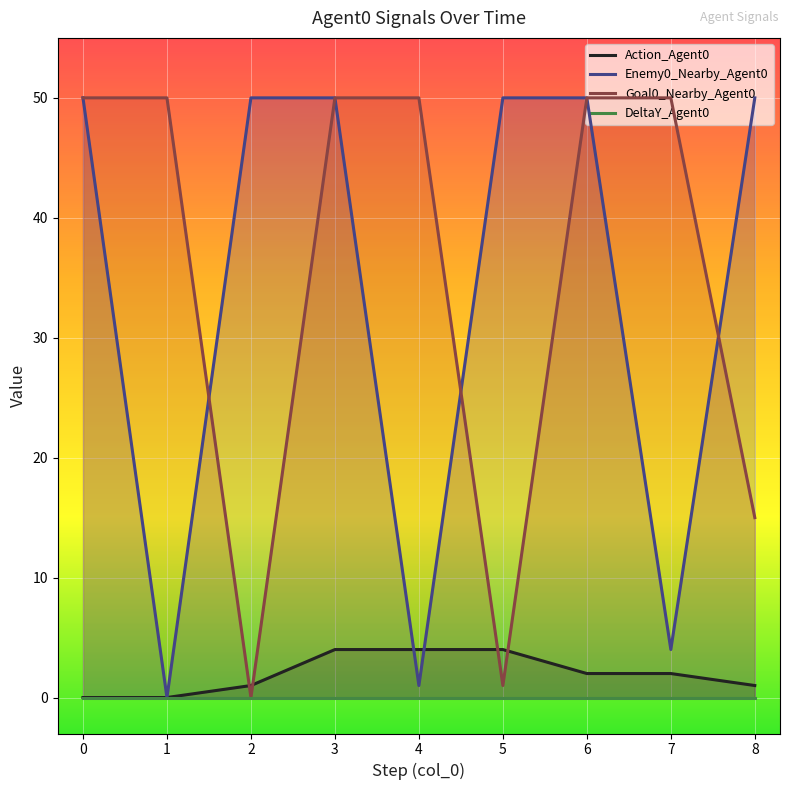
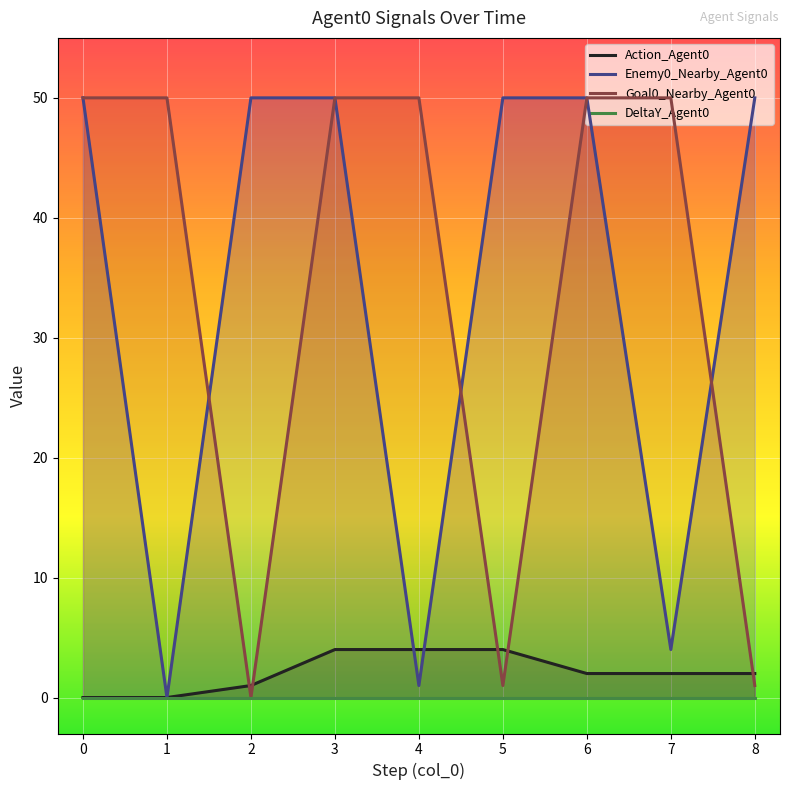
Action_Agent0, 8: 1 -> 2
Goal0_Nearby_Agent0, 8: 15 -> 1
